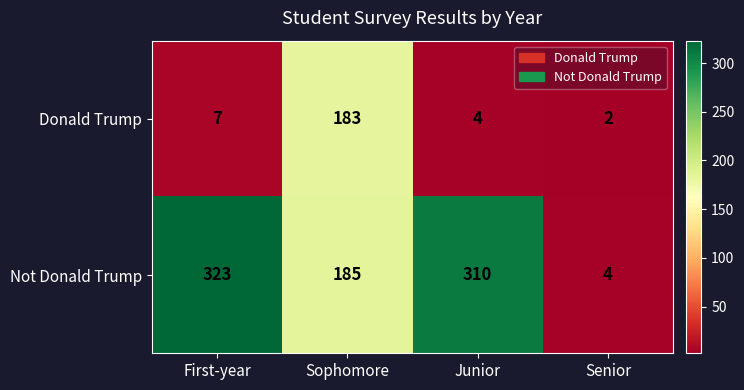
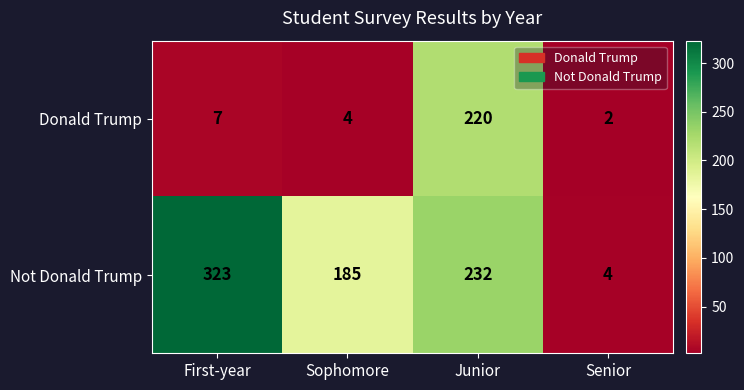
Donald Trump, Sophomore: 183 -> 4
Donald Trump, Junior: 4 -> 220
Not Donald Trump, Junior: 310 -> 232
